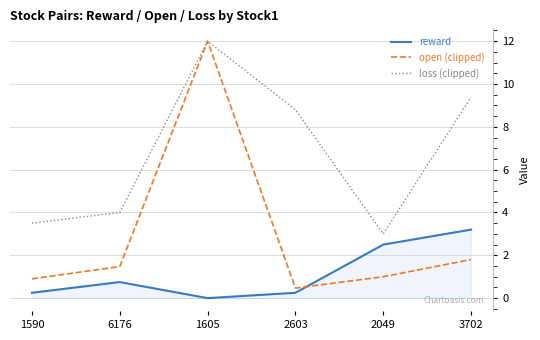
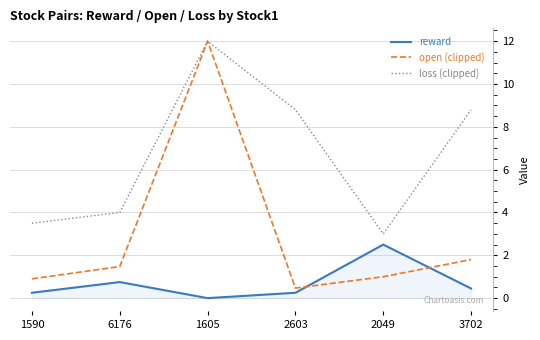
reward, 3702: 3.2 -> 0.5
loss (clipped), 3702: 9.4 -> 8.8
